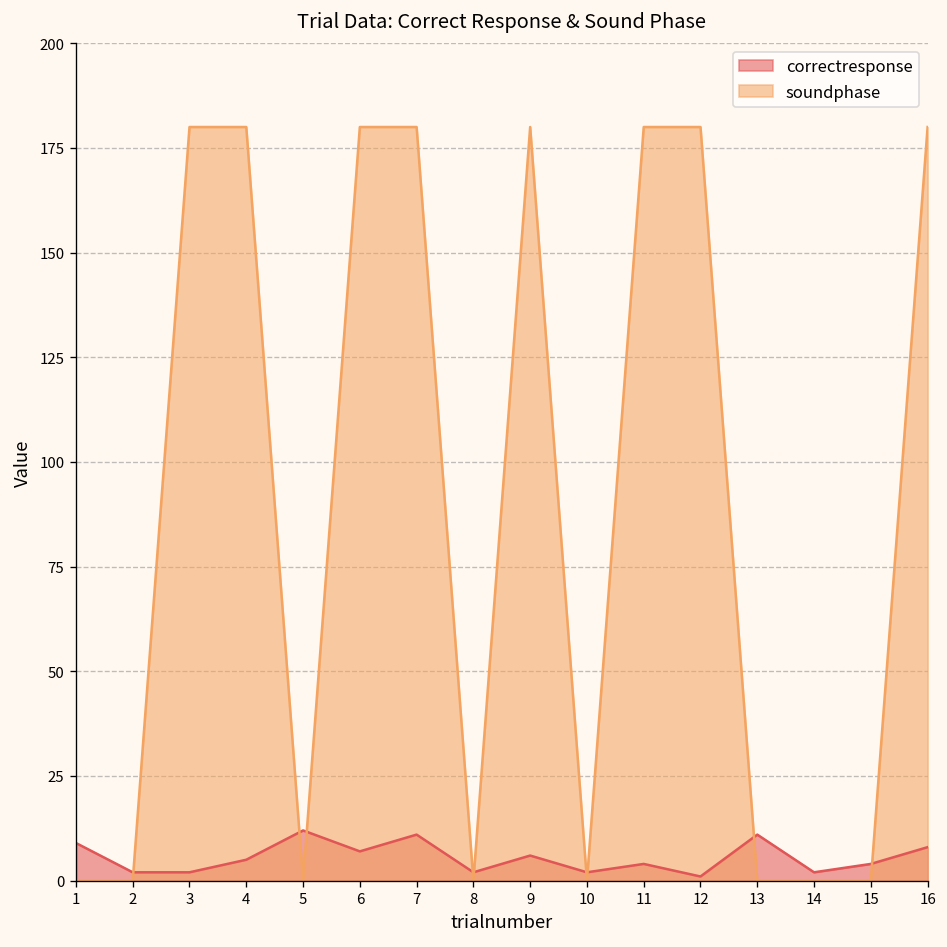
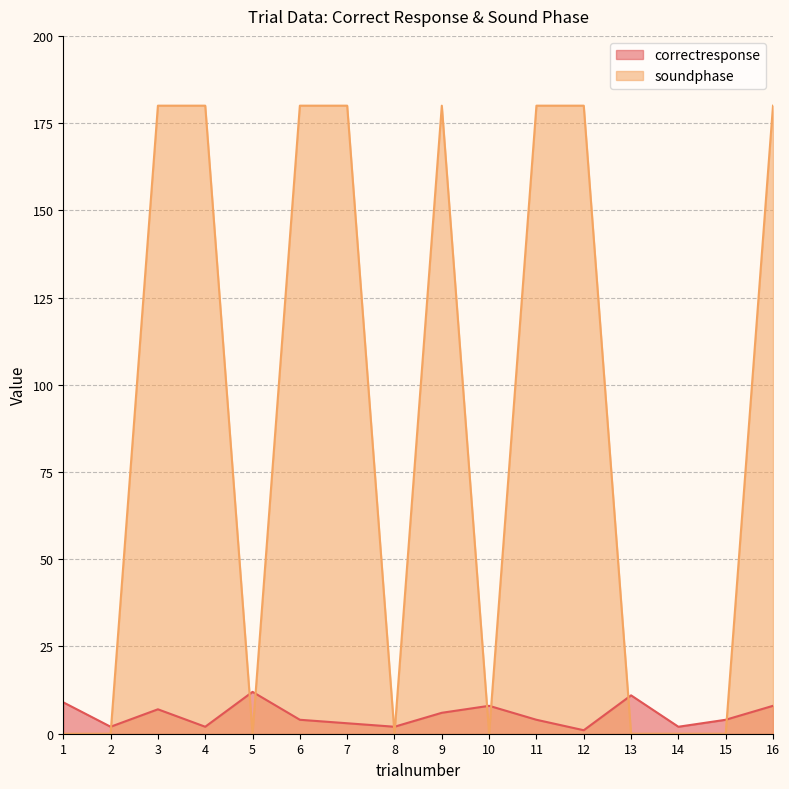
correctresponse, 3: 2 -> 7
correctresponse, 4: 5 -> 2
correctresponse, 6: 7 -> 4
correctresponse, 7: 11 -> 3
correctresponse, 10: 2 -> 8
